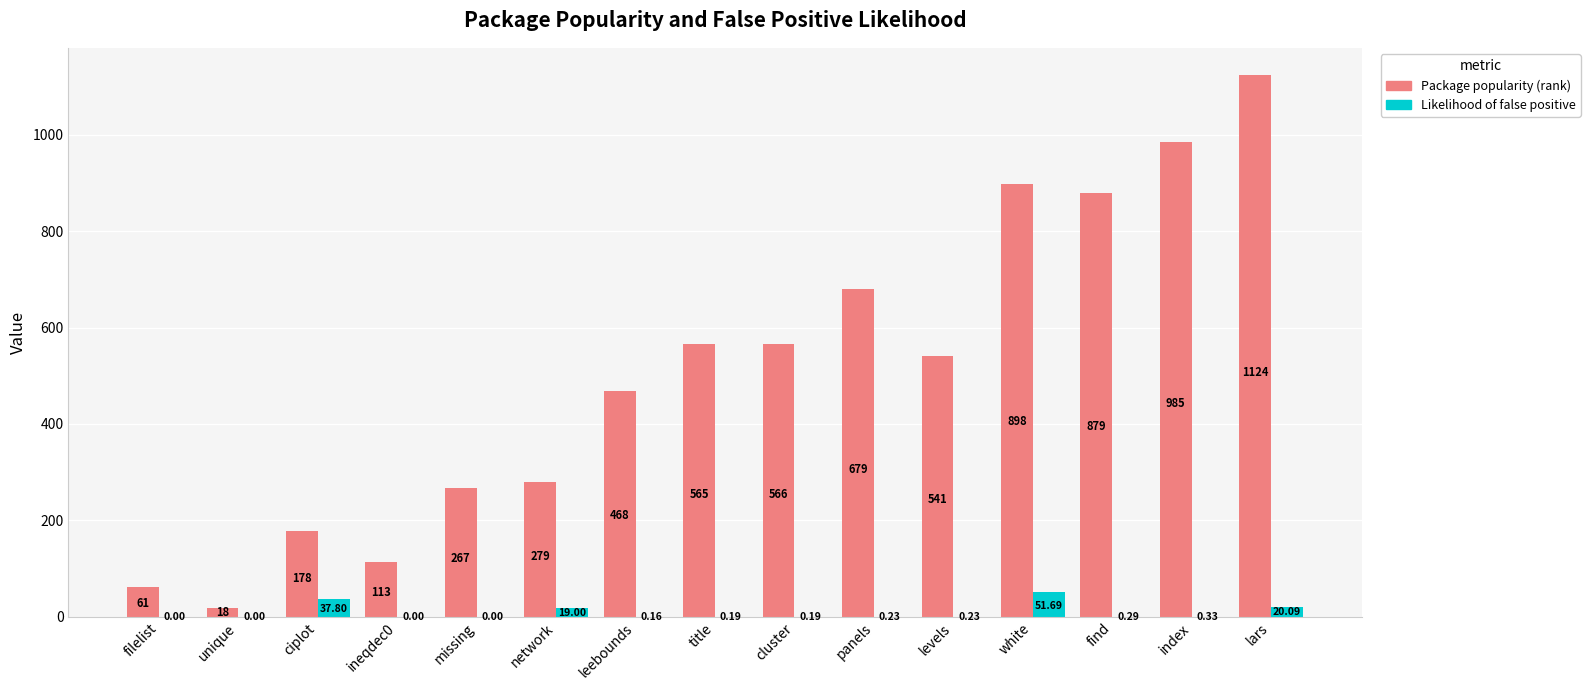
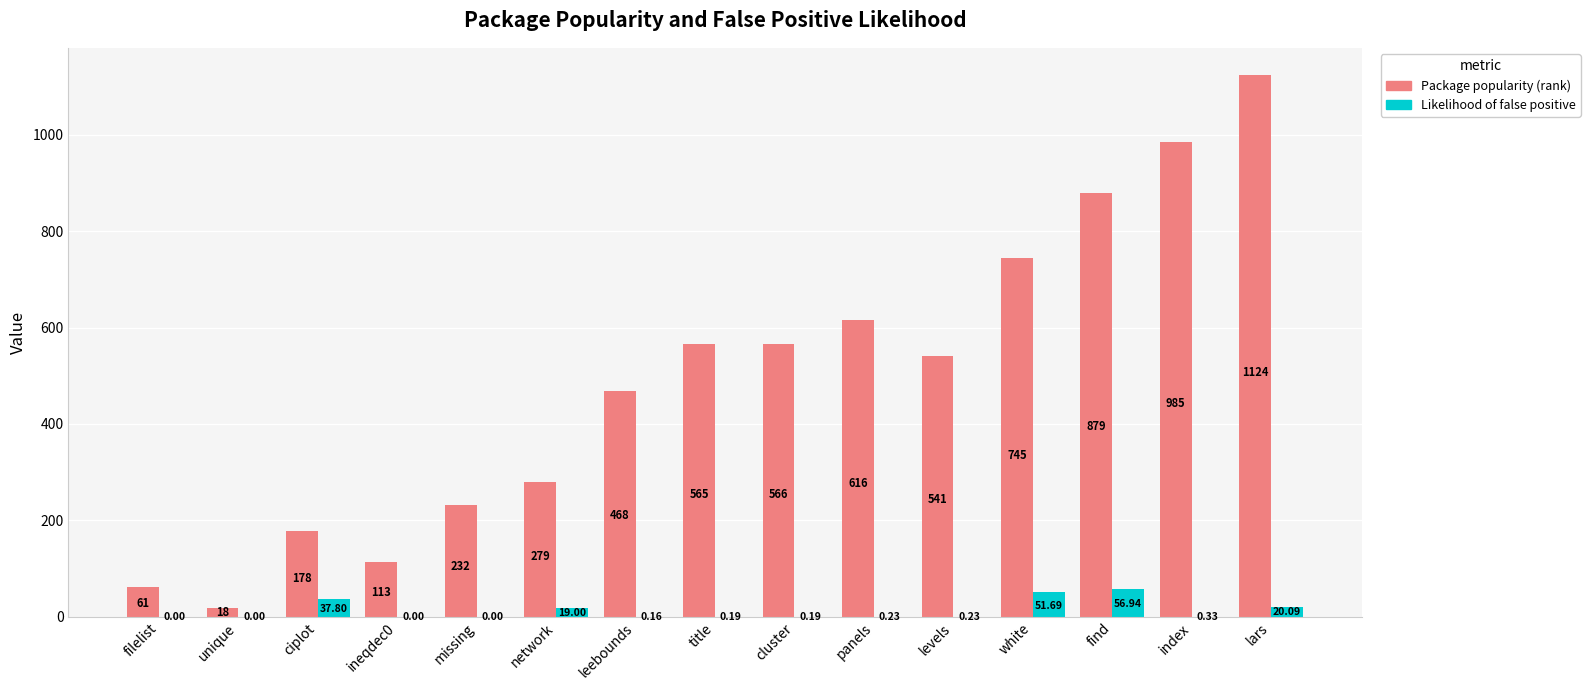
Package popularity (rank), missing: 267 -> 232
Package popularity (rank), panels: 679 -> 616
Package popularity (rank), white: 898 -> 745
Likelihood of false positive, find: 0.29 -> 56.94
